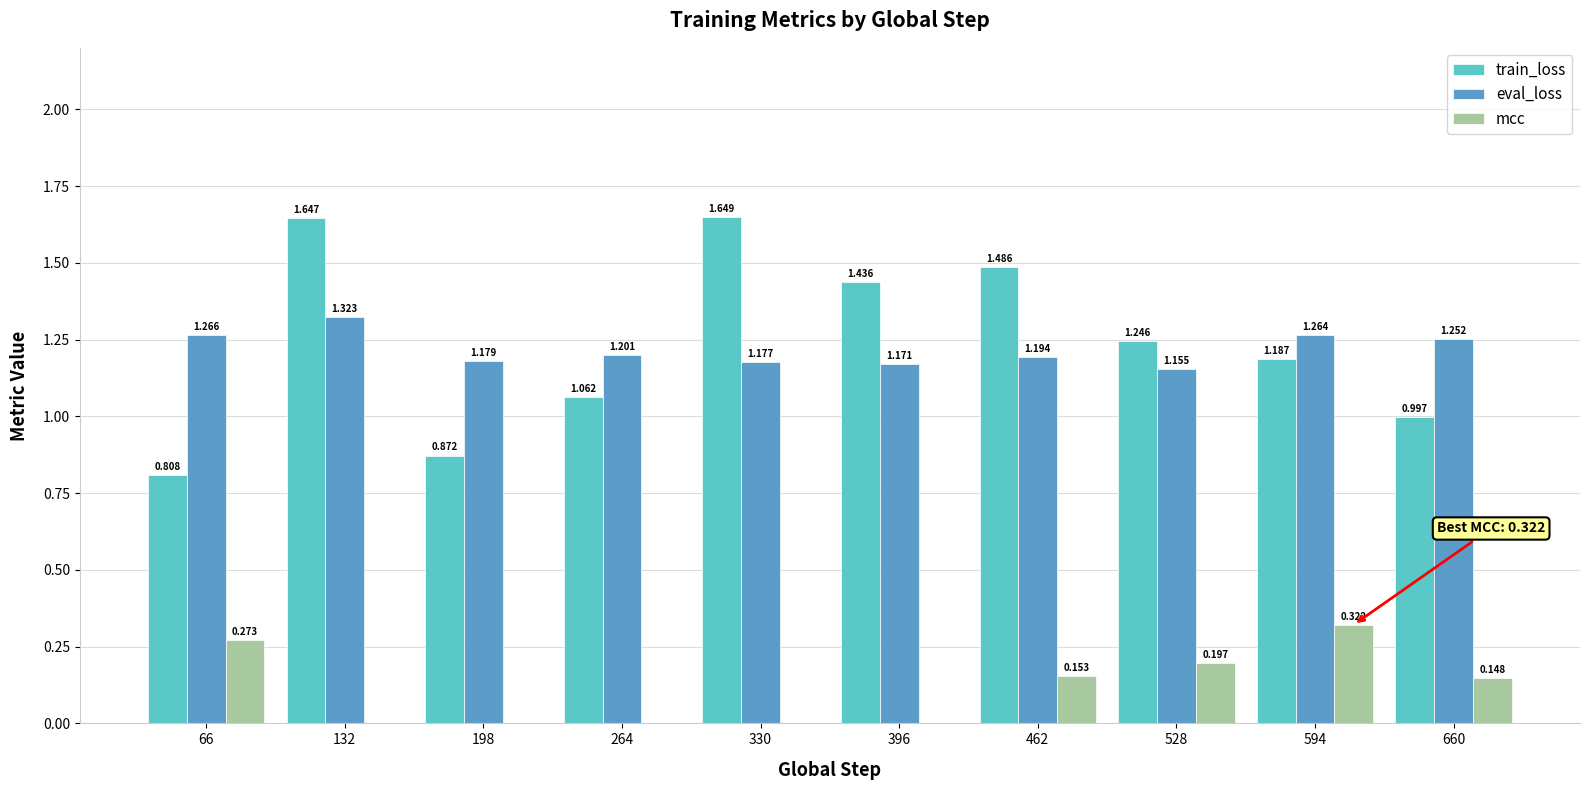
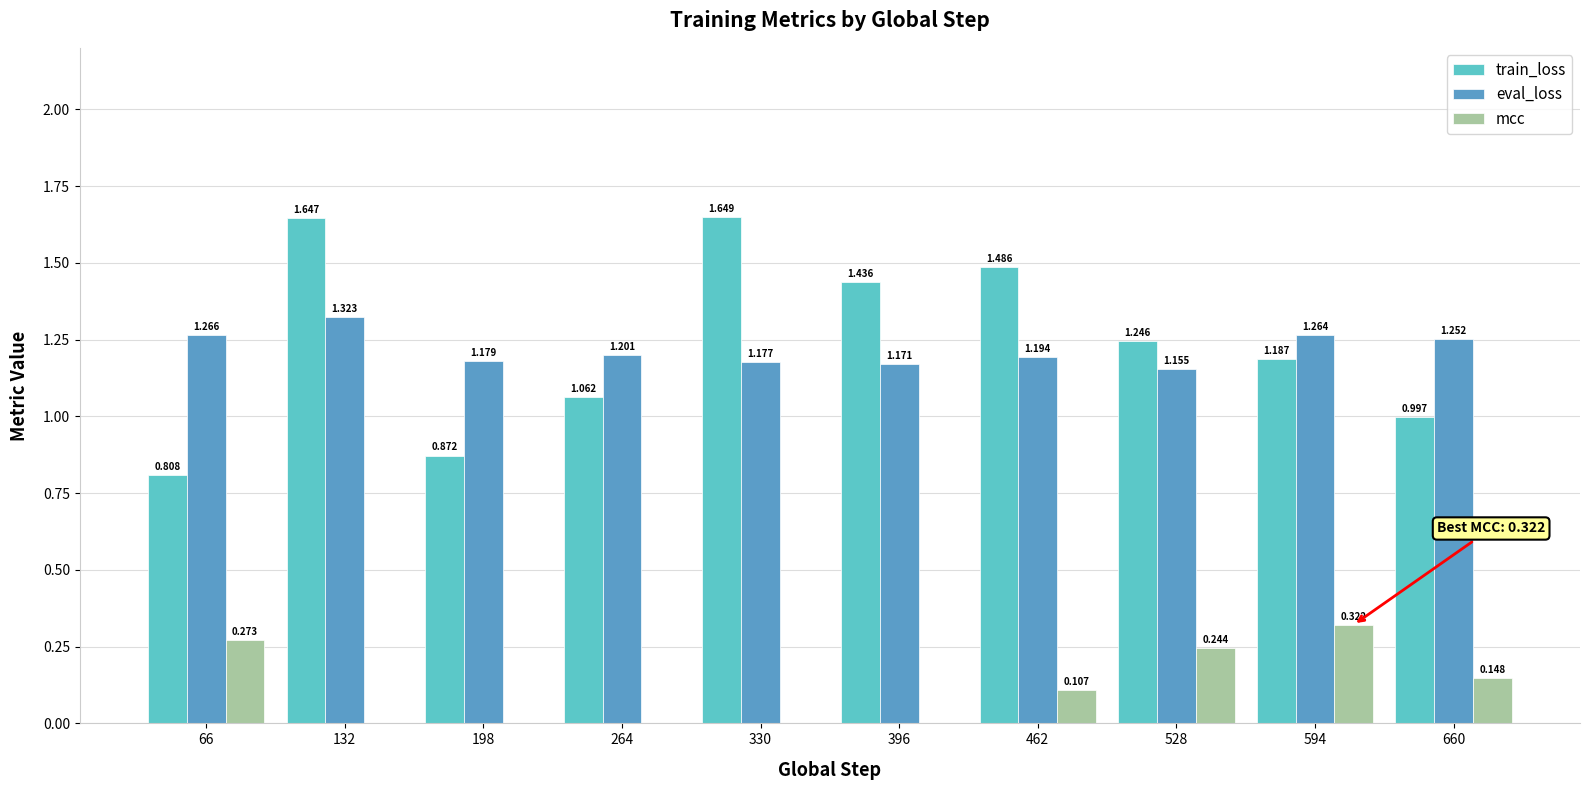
mcc, 462: 0.153 -> 0.107
mcc, 528: 0.197 -> 0.244
